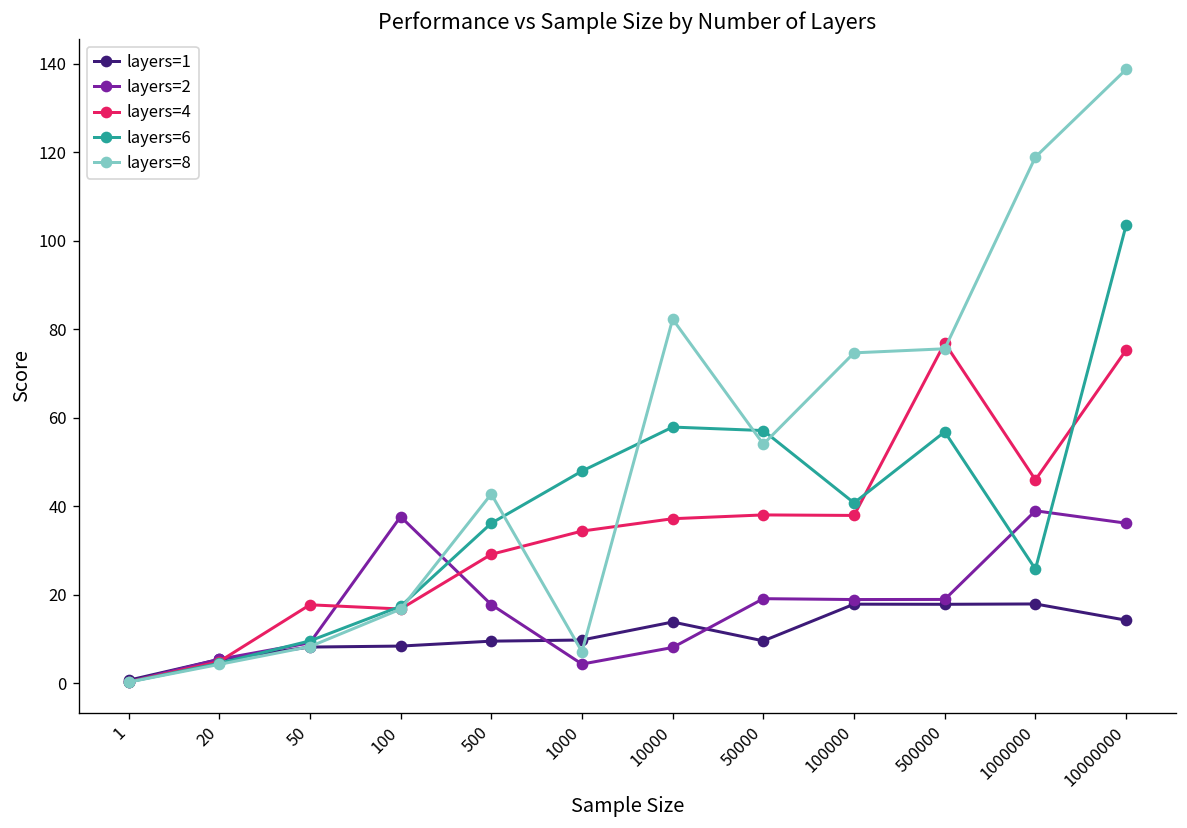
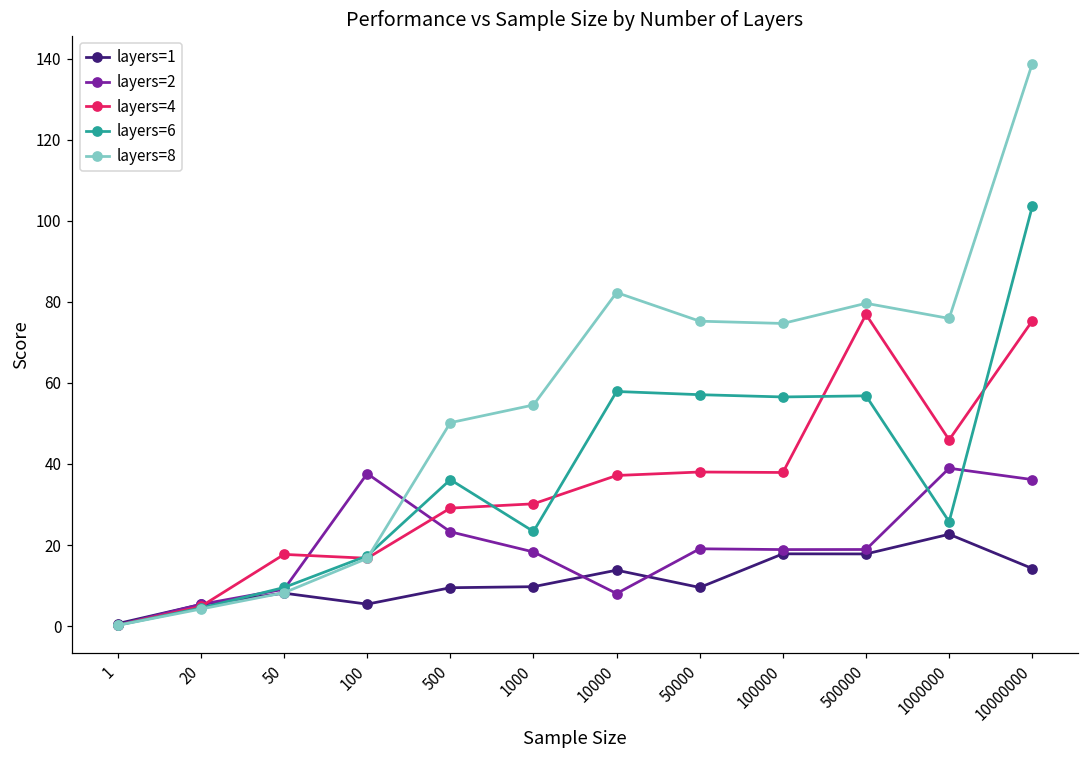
layers=1, 100: 8 -> 5
layers=2, 500: 18 -> 23
layers=8, 500: 43 -> 50
layers=2, 1000: 4 -> 18
layers=4, 1000: 34 -> 30
layers=6, 1000: 48 -> 23
layers=8, 1000: 7 -> 55
layers=8, 50000: 54 -> 75
layers=6, 100000: 41 -> 57
layers=8, 500000: 76 -> 80
layers=1, 1000000: 18 -> 23
layers=8, 1000000: 119 -> 76
